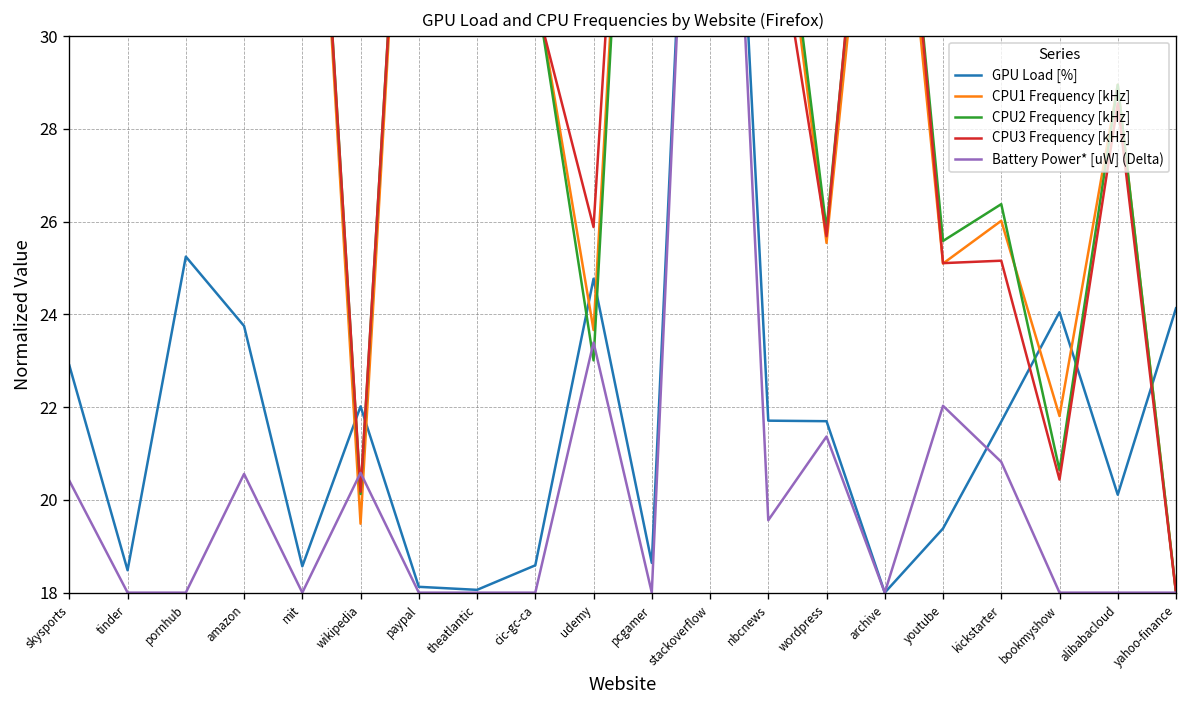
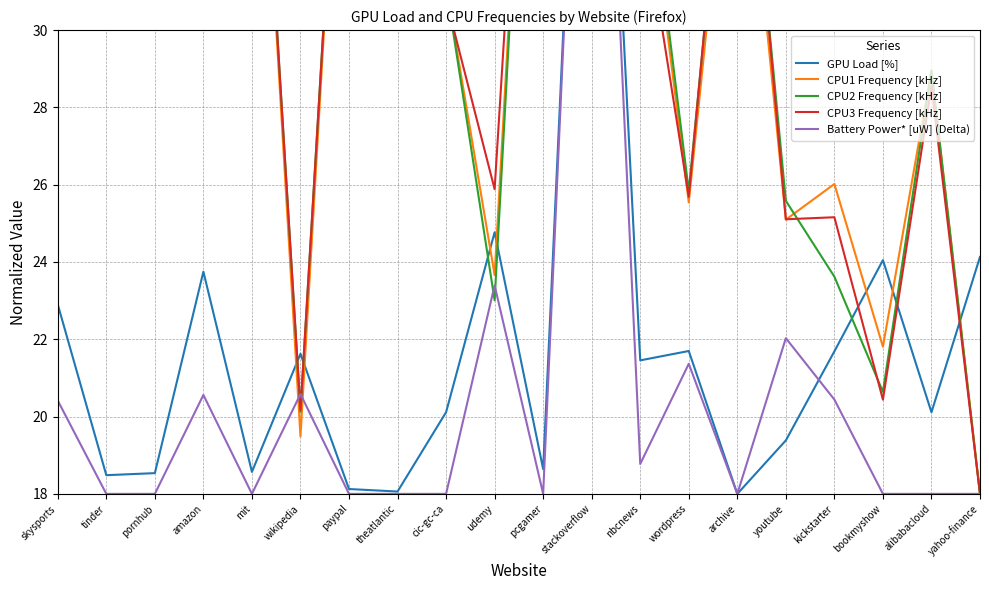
GPU Load [%], pornhub: 25.2 -> 18.5
GPU Load [%], wikipedia: 22.0 -> 21.6
GPU Load [%], cic-gc-ca: 18.6 -> 20.1
GPU Load [%], nbcnews: 21.7 -> 21.5
Battery Power* [uW] (Delta), nbcnews: 19.6 -> 18.8
CPU2 Frequency [kHz], kickstarter: 26.4 -> 23.6
Battery Power* [uW] (Delta), kickstarter: 20.8 -> 20.4
